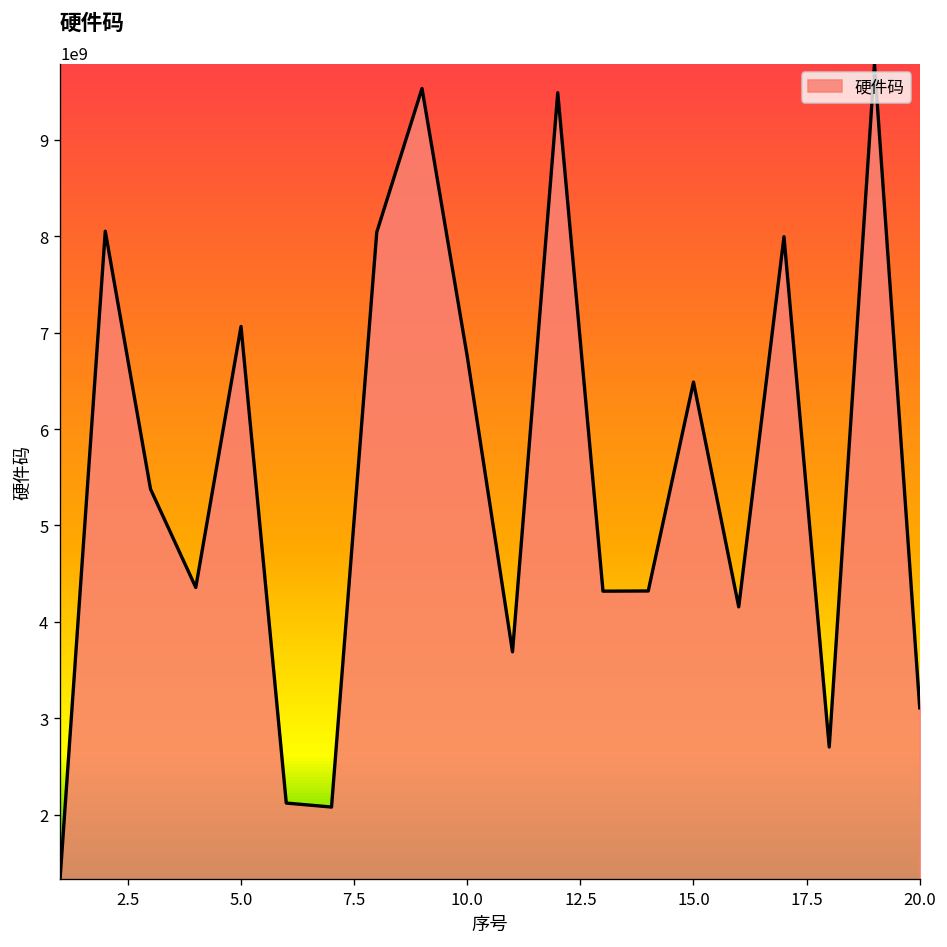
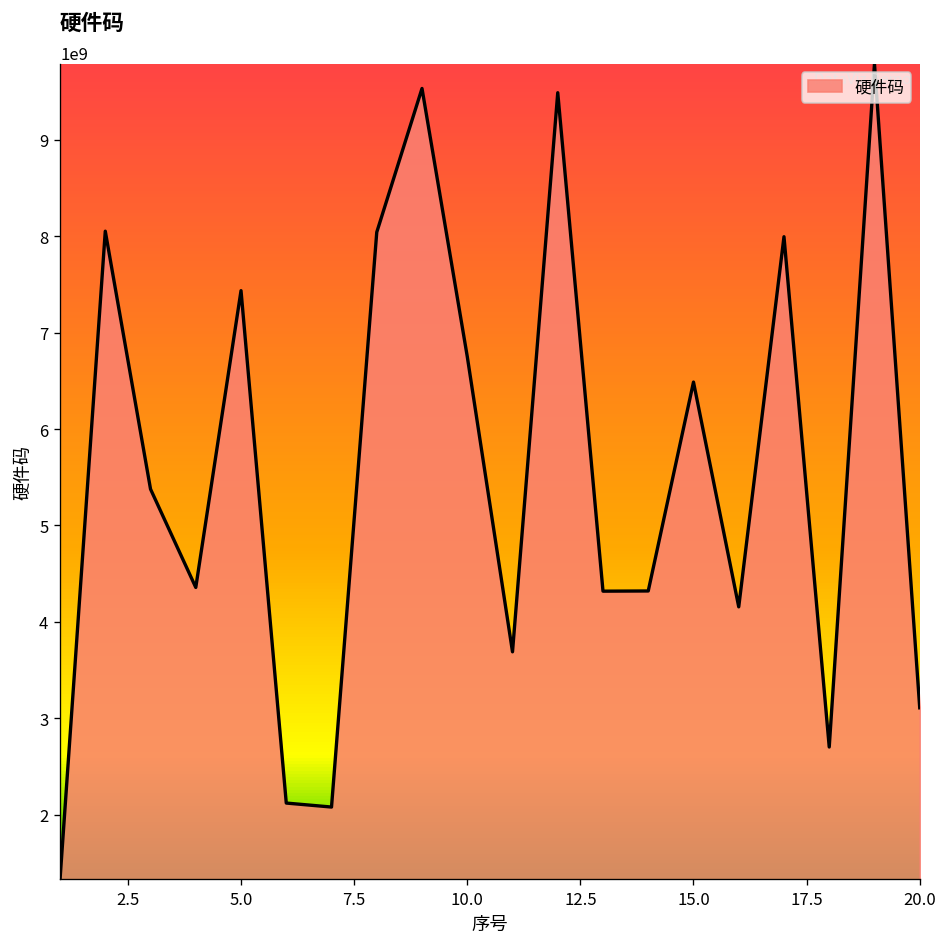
5.0: 7100000000 -> 7400000000
